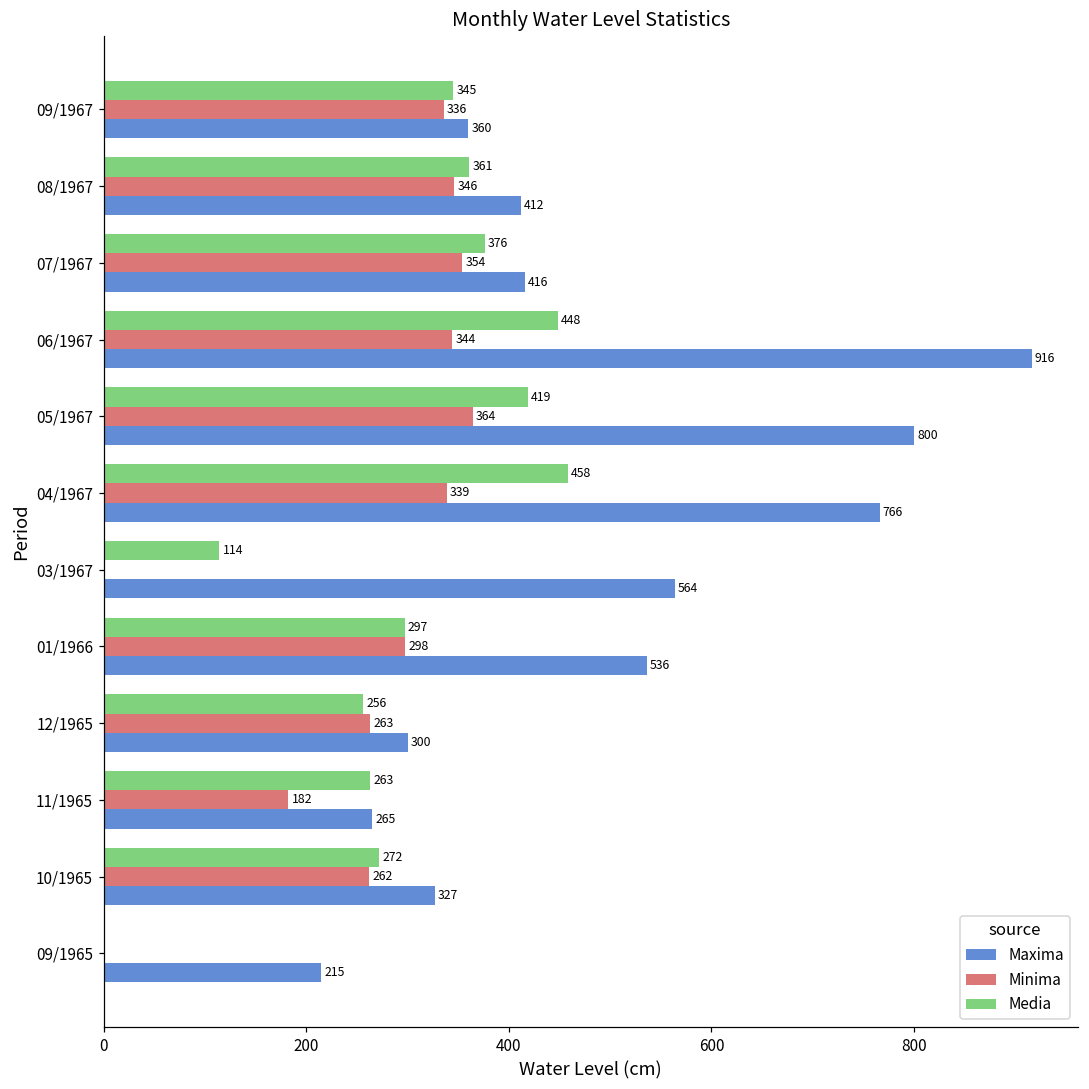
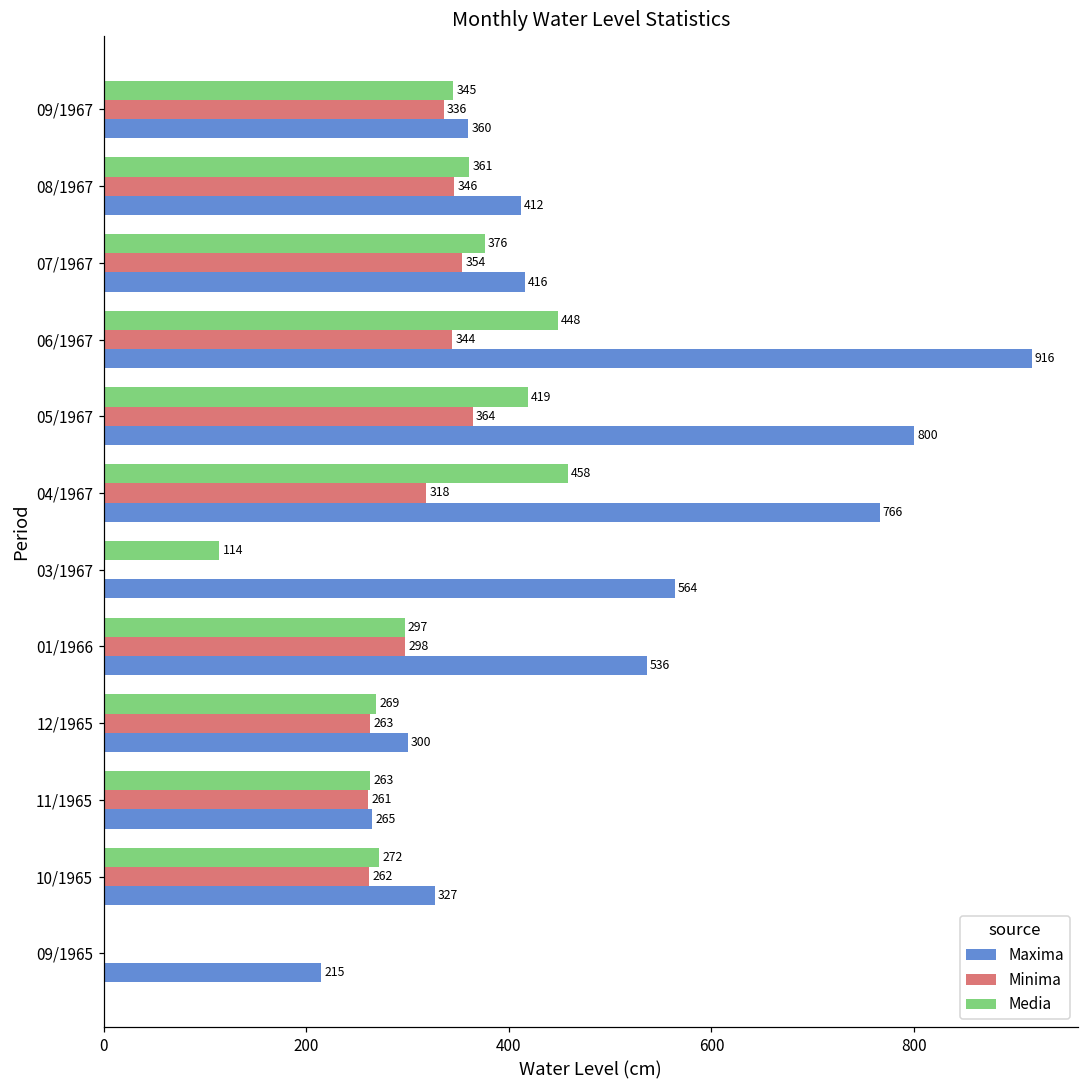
Minima, 04/1967: 339 -> 318
Media, 12/1965: 256 -> 269
Minima, 11/1965: 182 -> 261
